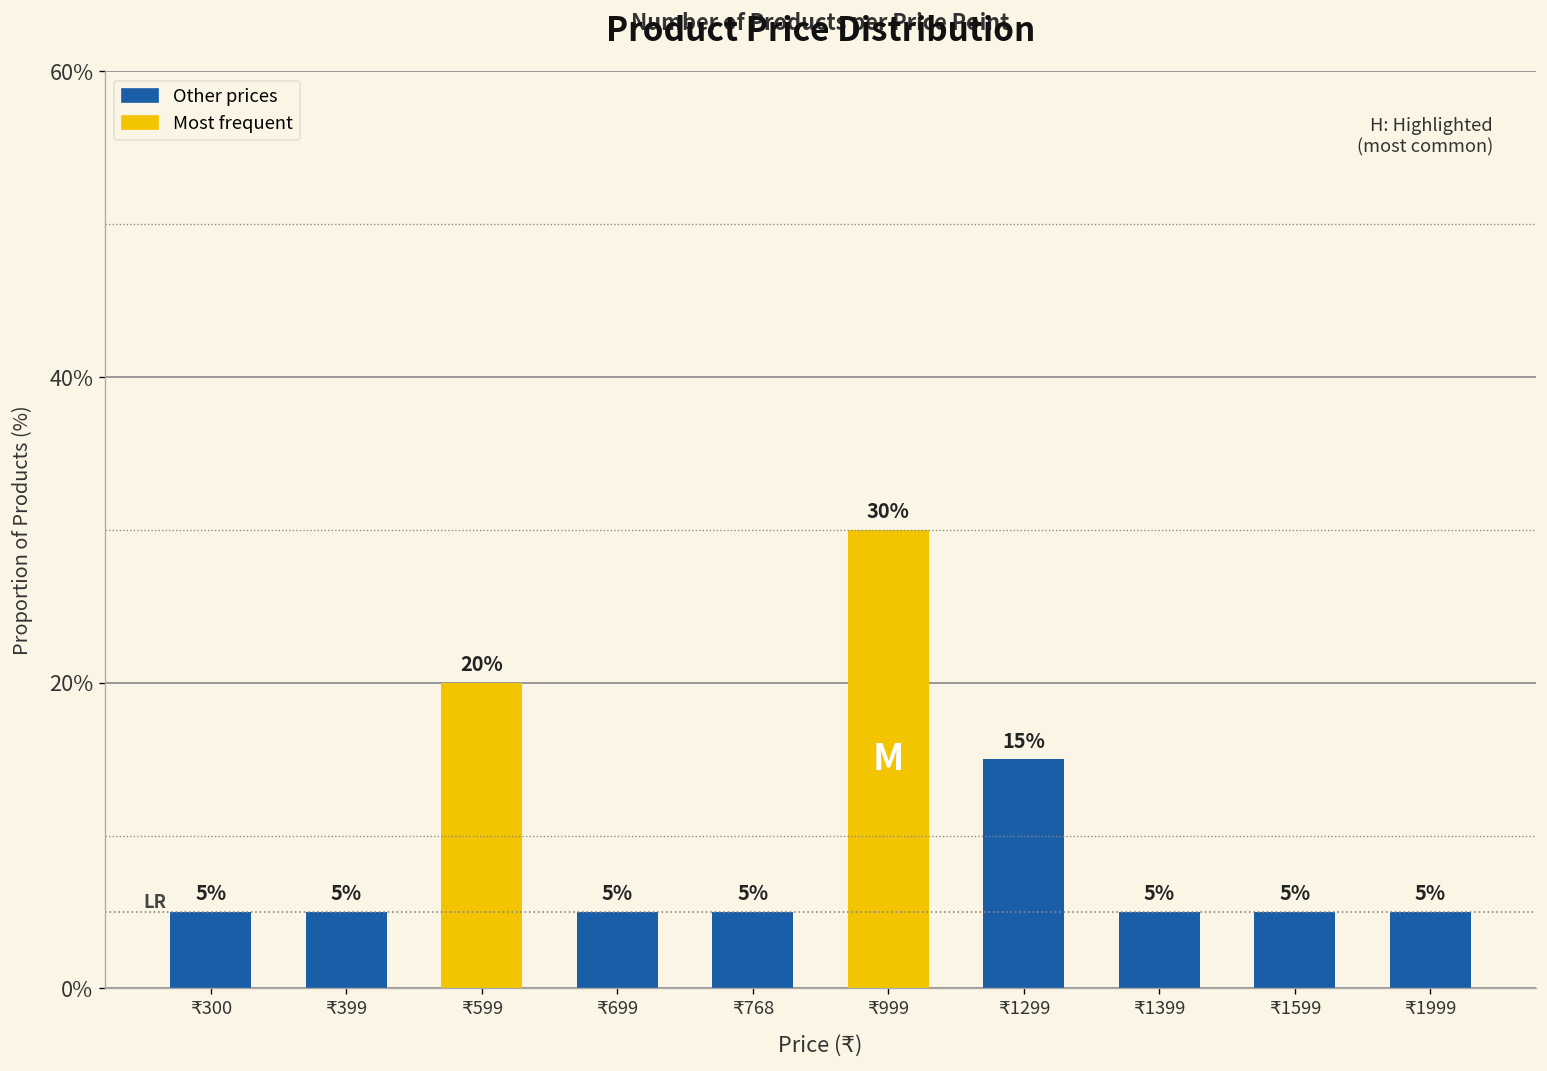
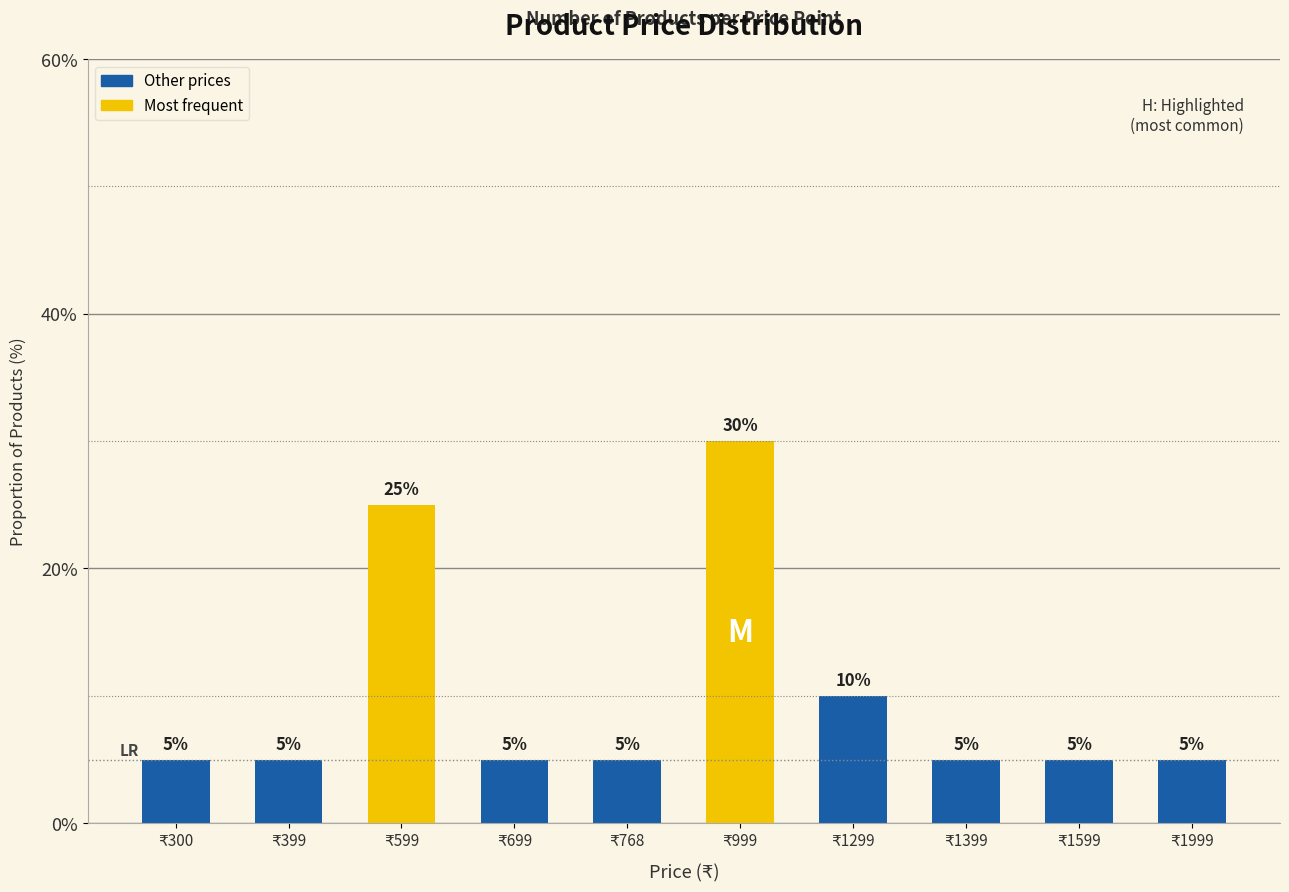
₹599: 20% -> 25%
₹1299: 15% -> 10%
